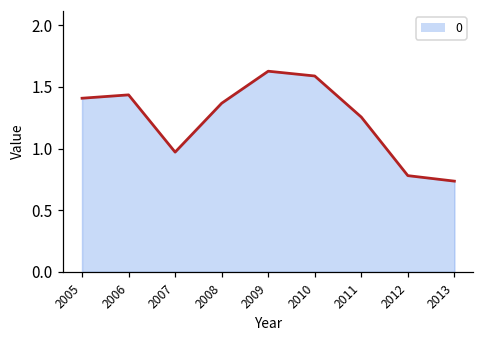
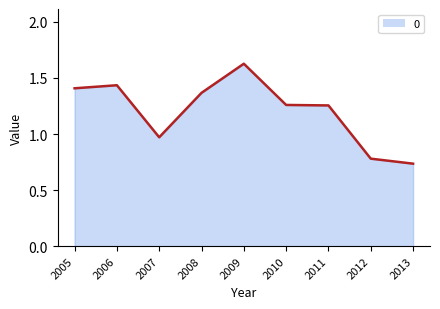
2010: 1.59 -> 1.26
